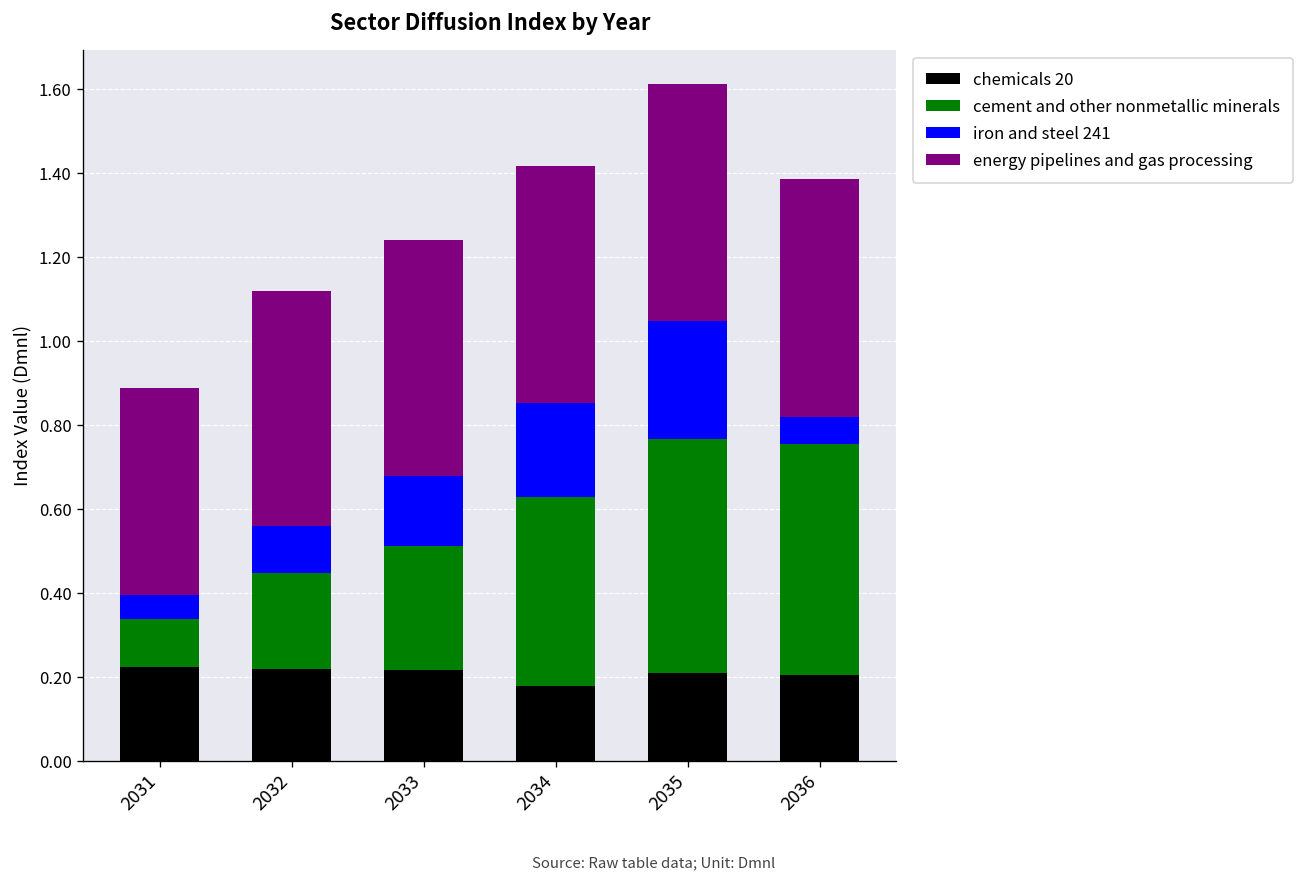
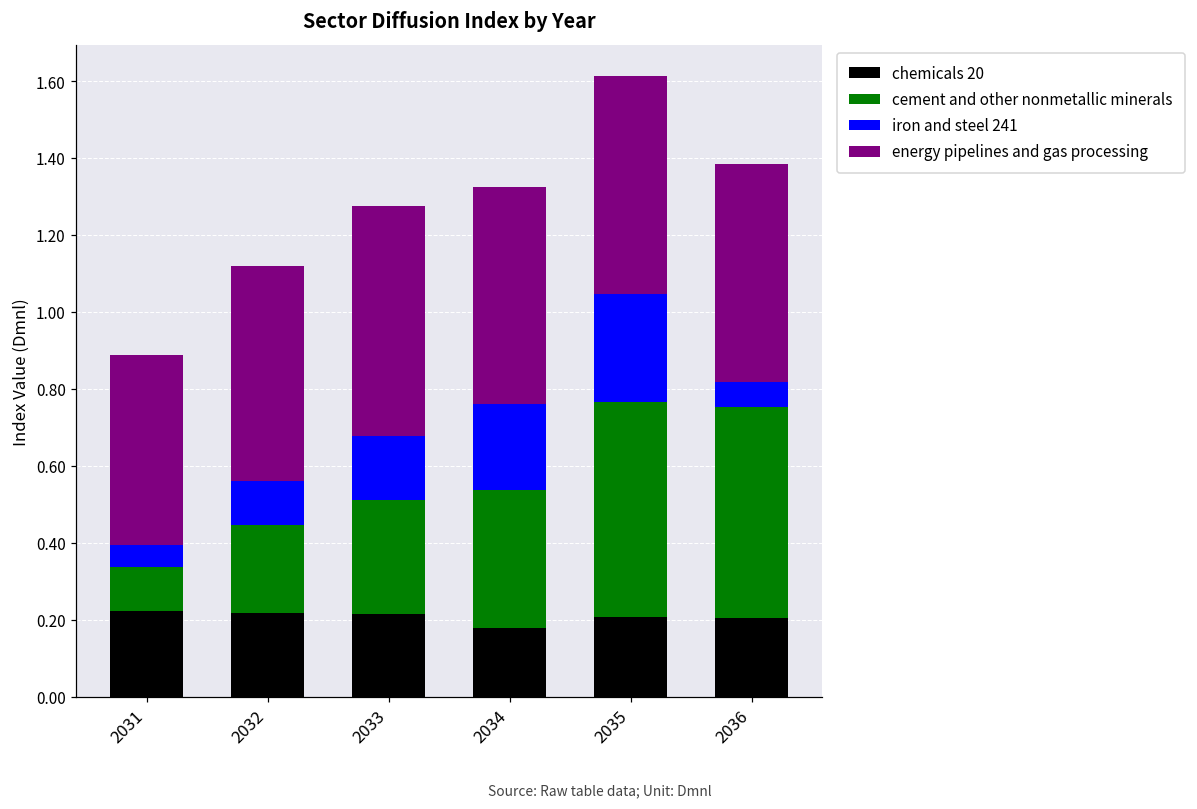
energy pipelines and gas processing, 2033: 0.56 -> 0.60
cement and other nonmetallic minerals, 2034: 0.45 -> 0.36
